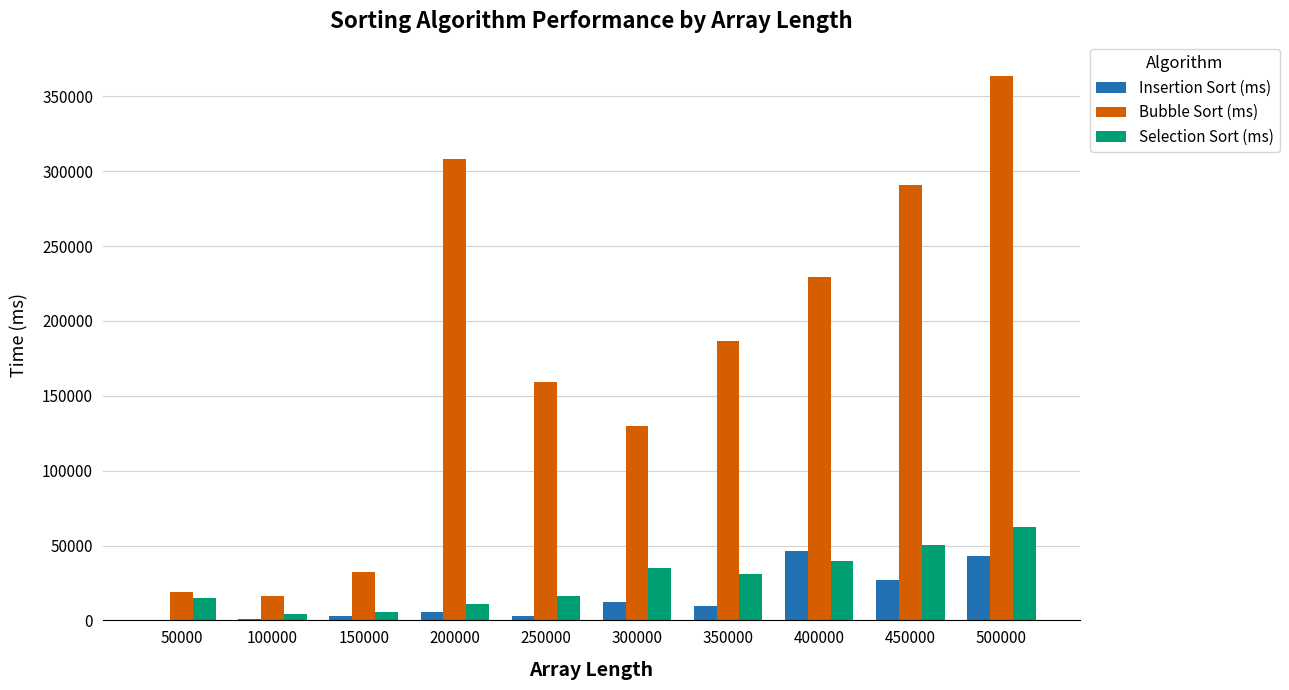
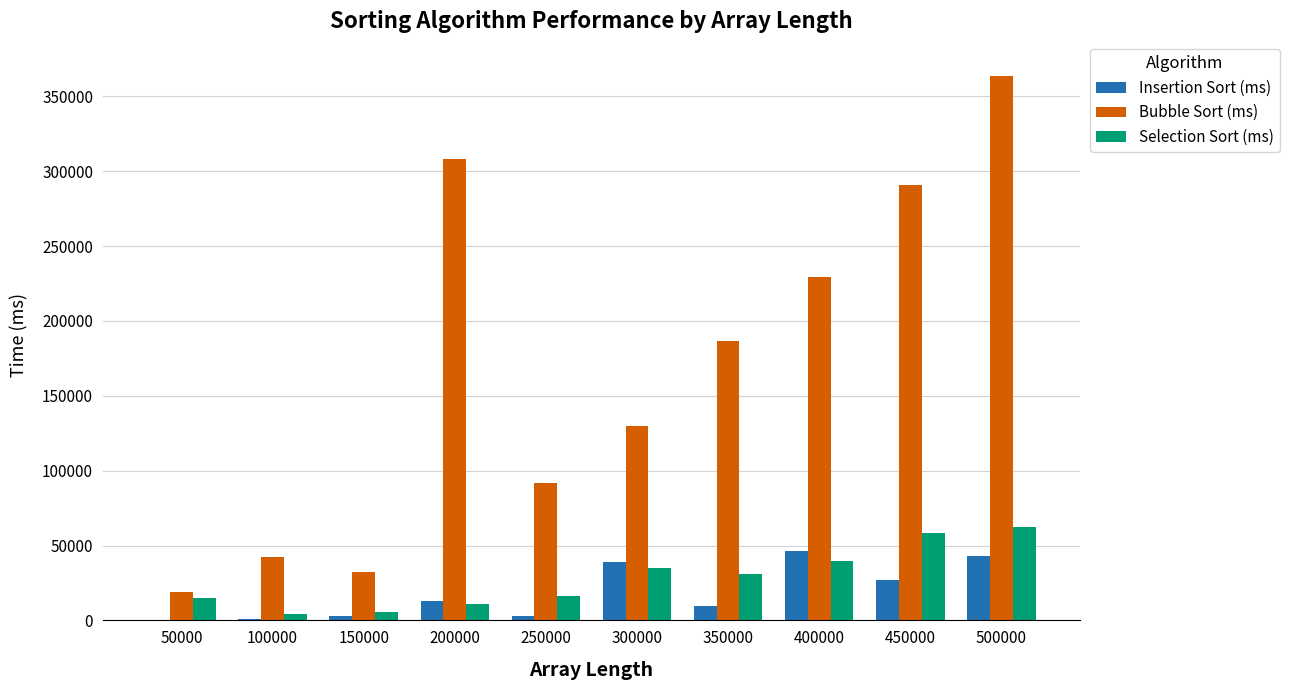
Bubble Sort (ms), 100000: 16000 -> 42000
Insertion Sort (ms), 200000: 6000 -> 13000
Bubble Sort (ms), 250000: 159000 -> 92000
Insertion Sort (ms), 300000: 12000 -> 39000
Selection Sort (ms), 450000: 51000 -> 58000
